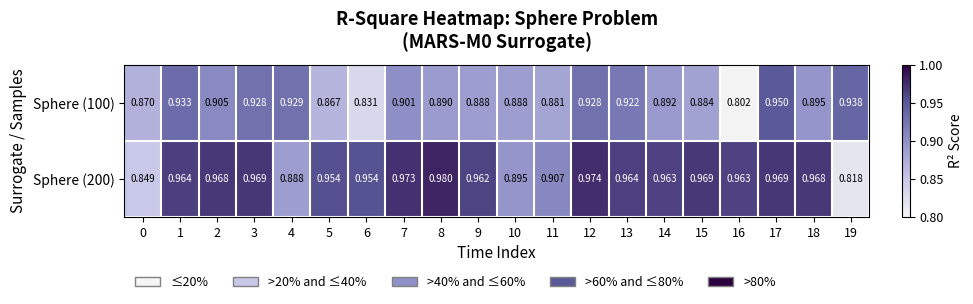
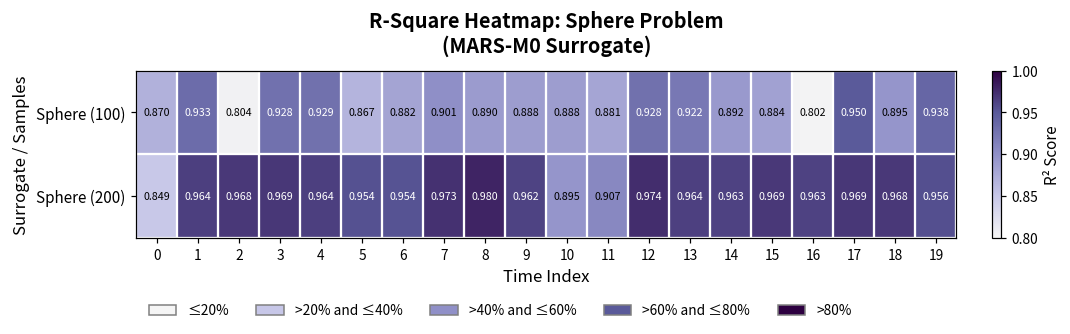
Sphere (100), 2: 0.905 -> 0.804
Sphere (100), 6: 0.831 -> 0.882
Sphere (200), 4: 0.888 -> 0.964
Sphere (200), 19: 0.818 -> 0.956
